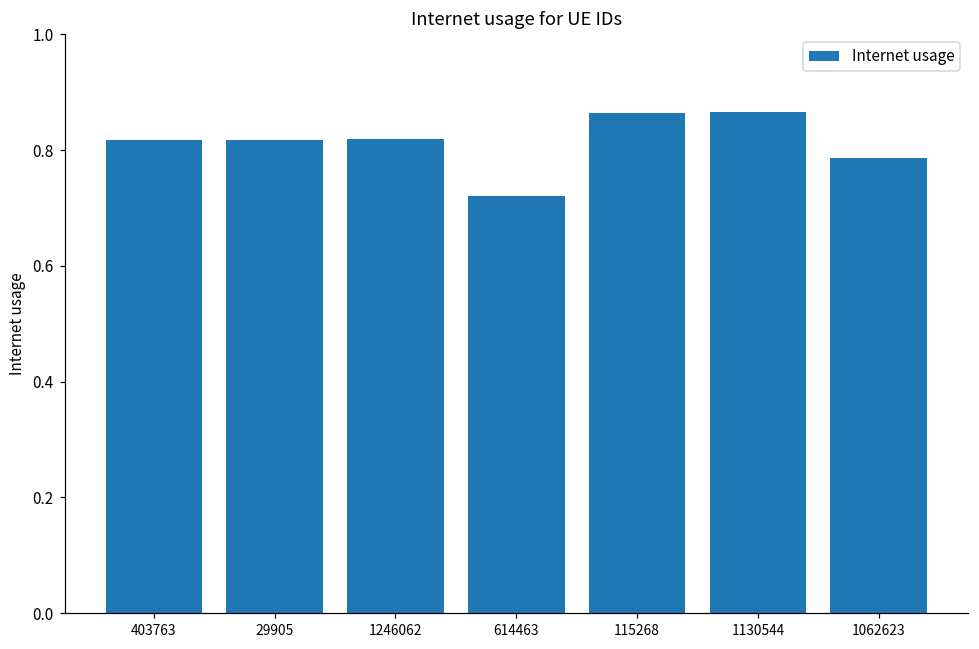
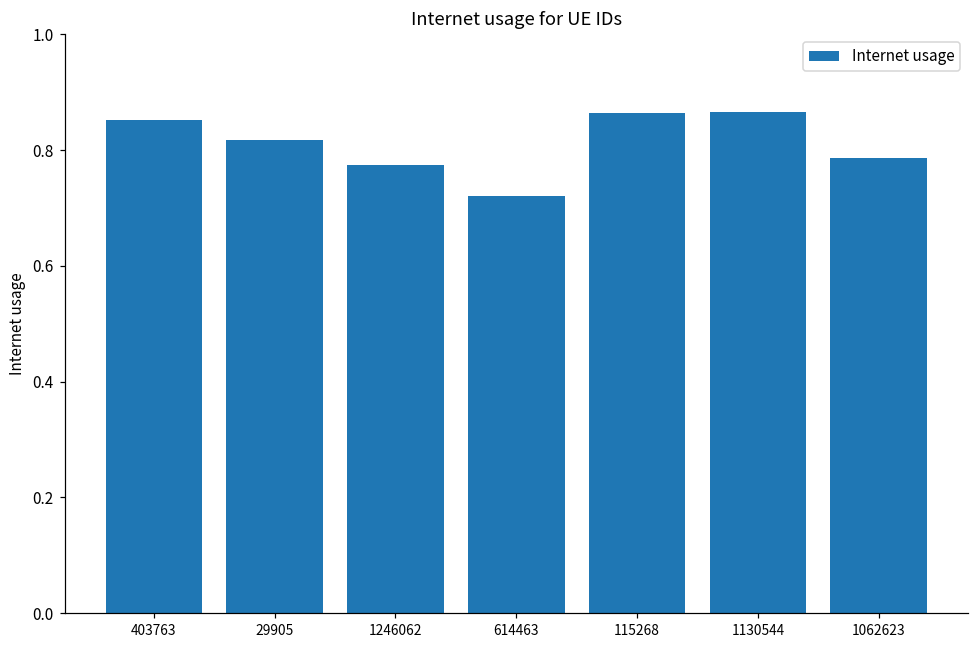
403763: 0.82 -> 0.85
1246062: 0.82 -> 0.77
